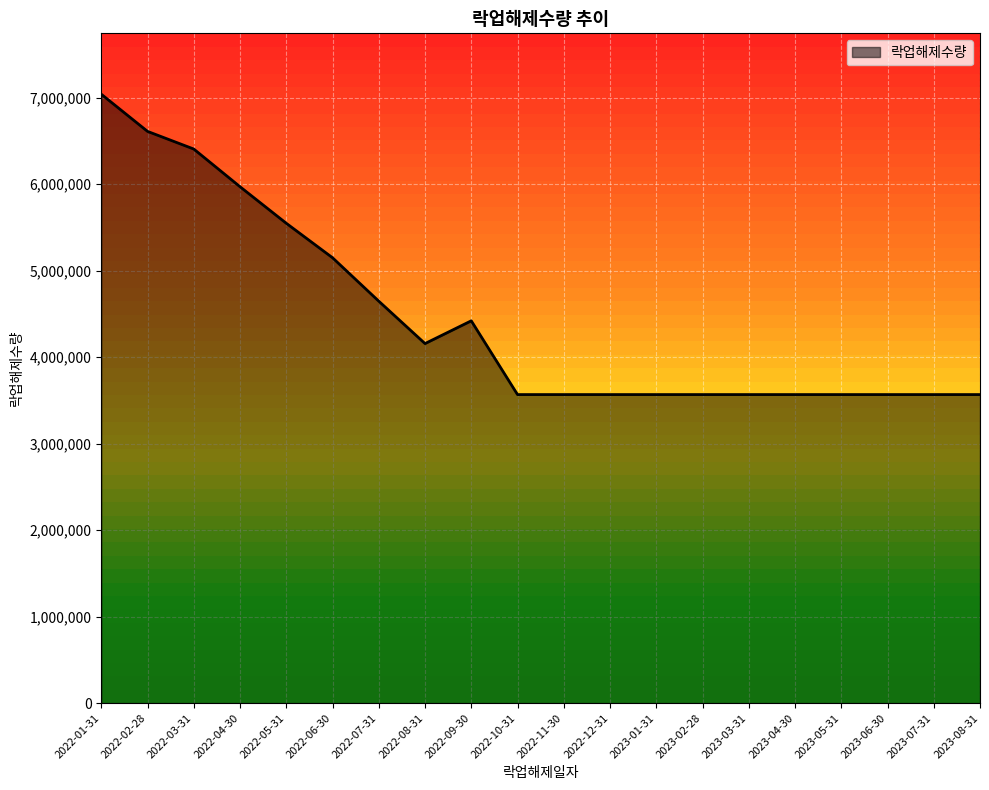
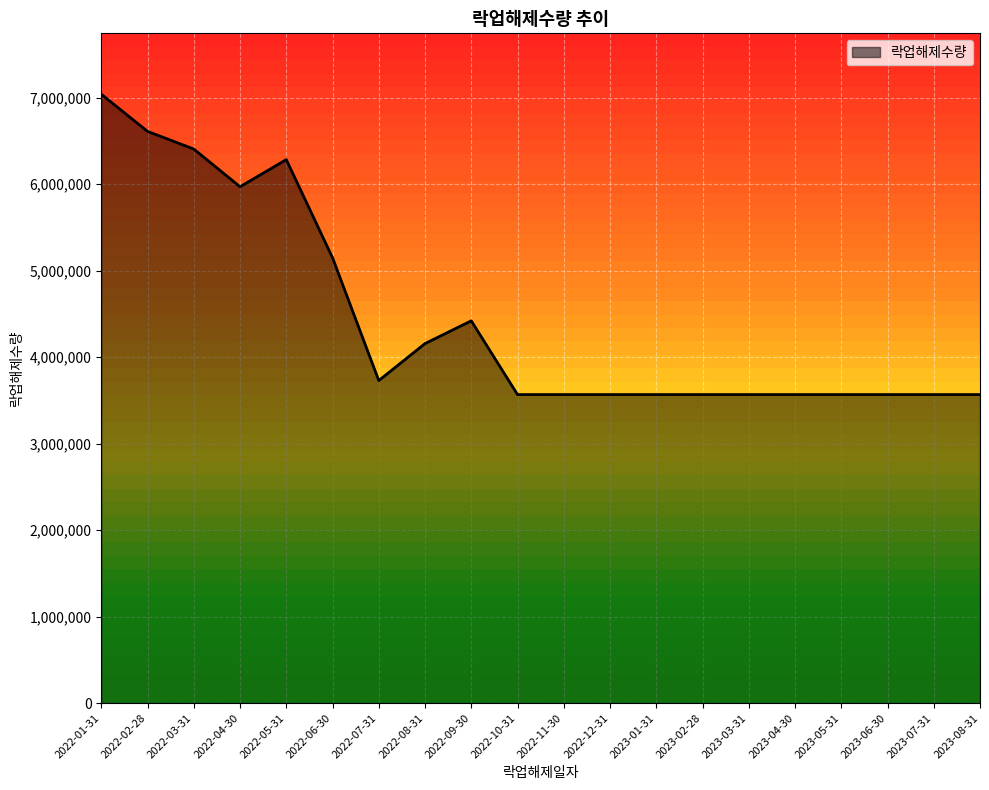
2022-05-31: 5,500,000 -> 6,300,000
2022-07-31: 4,600,000 -> 3,700,000
